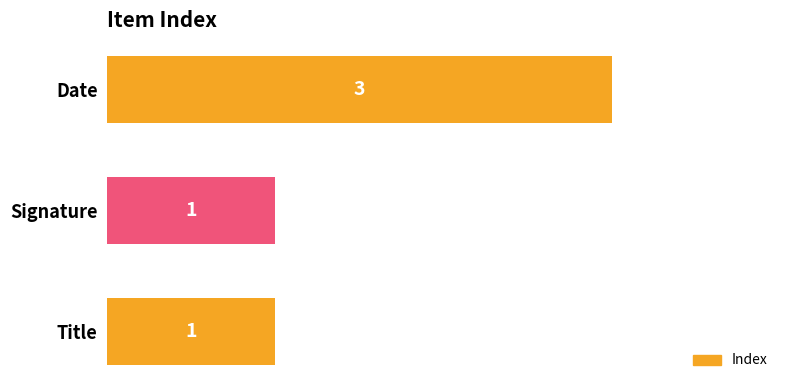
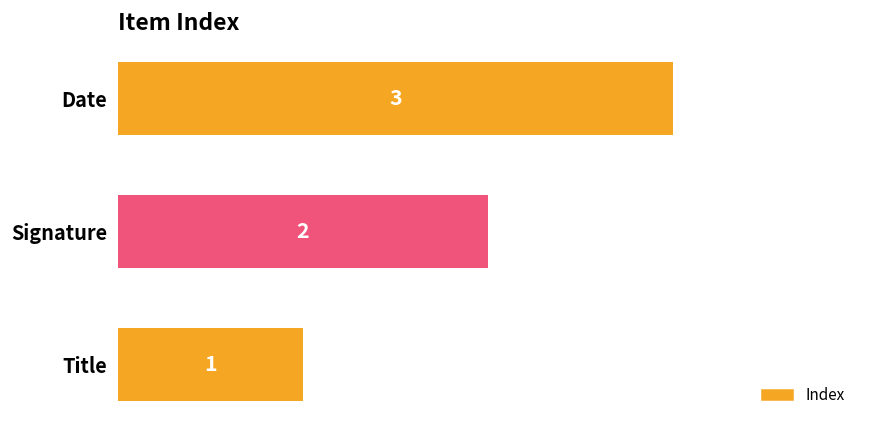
Signature: 1 -> 2
